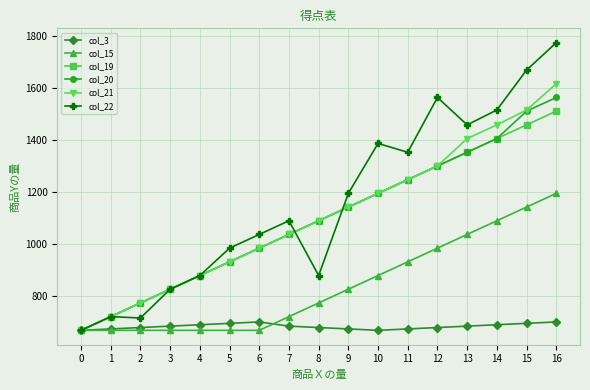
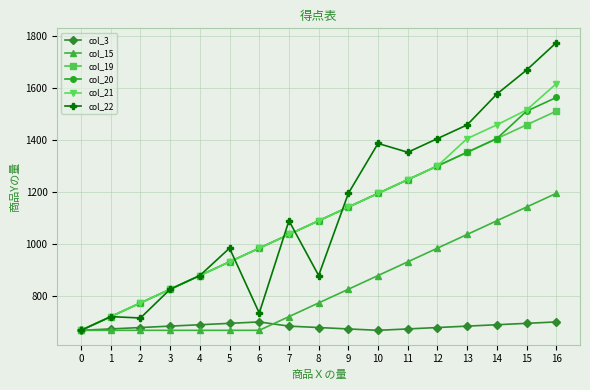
col_22, 6: 1040 -> 740
col_22, 12: 1560 -> 1410
col_22, 14: 1520 -> 1580
